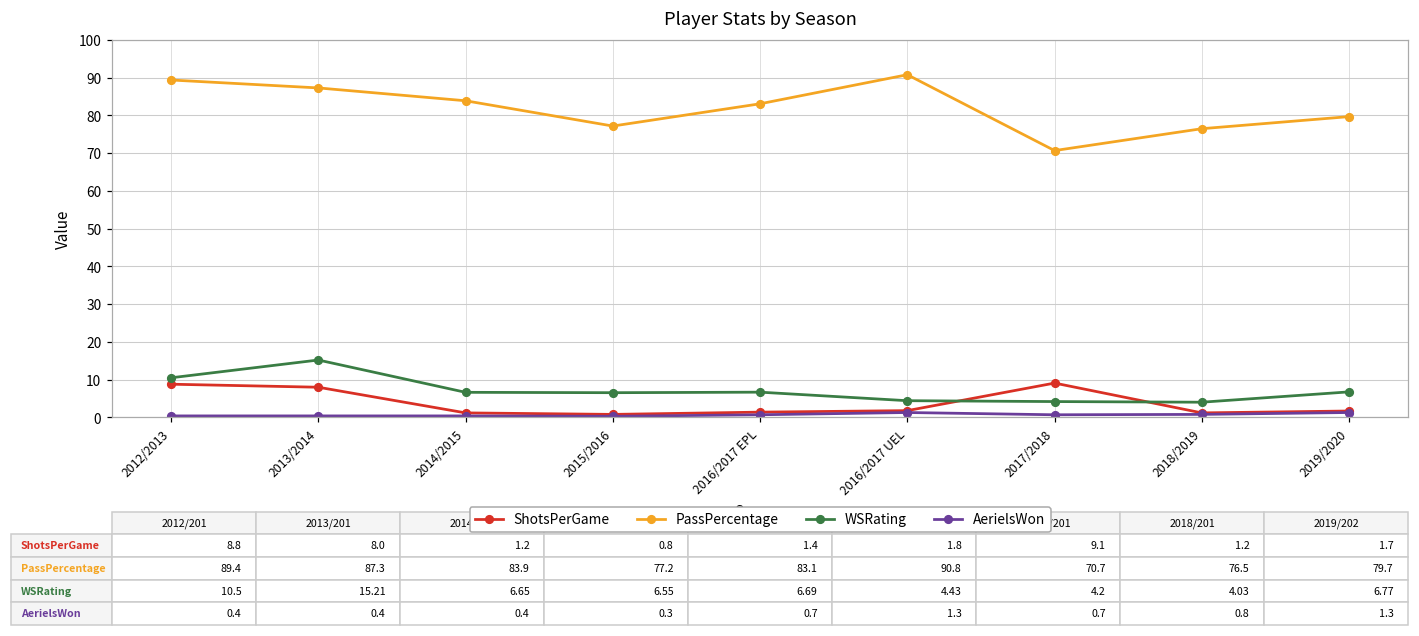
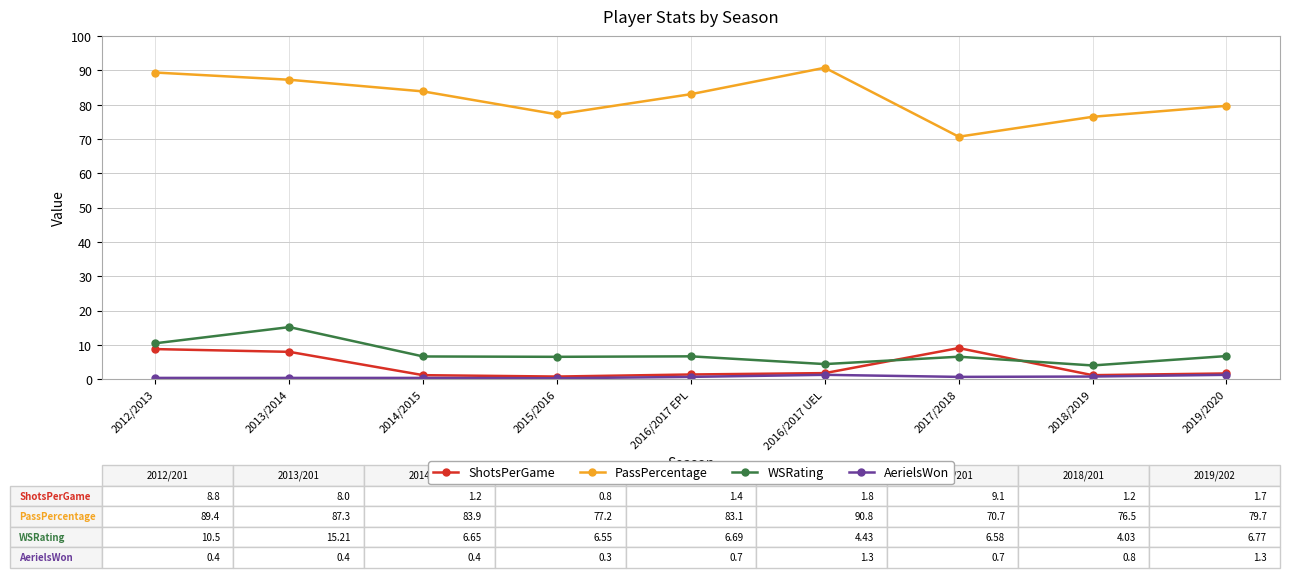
WSRating, 2017/2018: 4.2 -> 6.58
